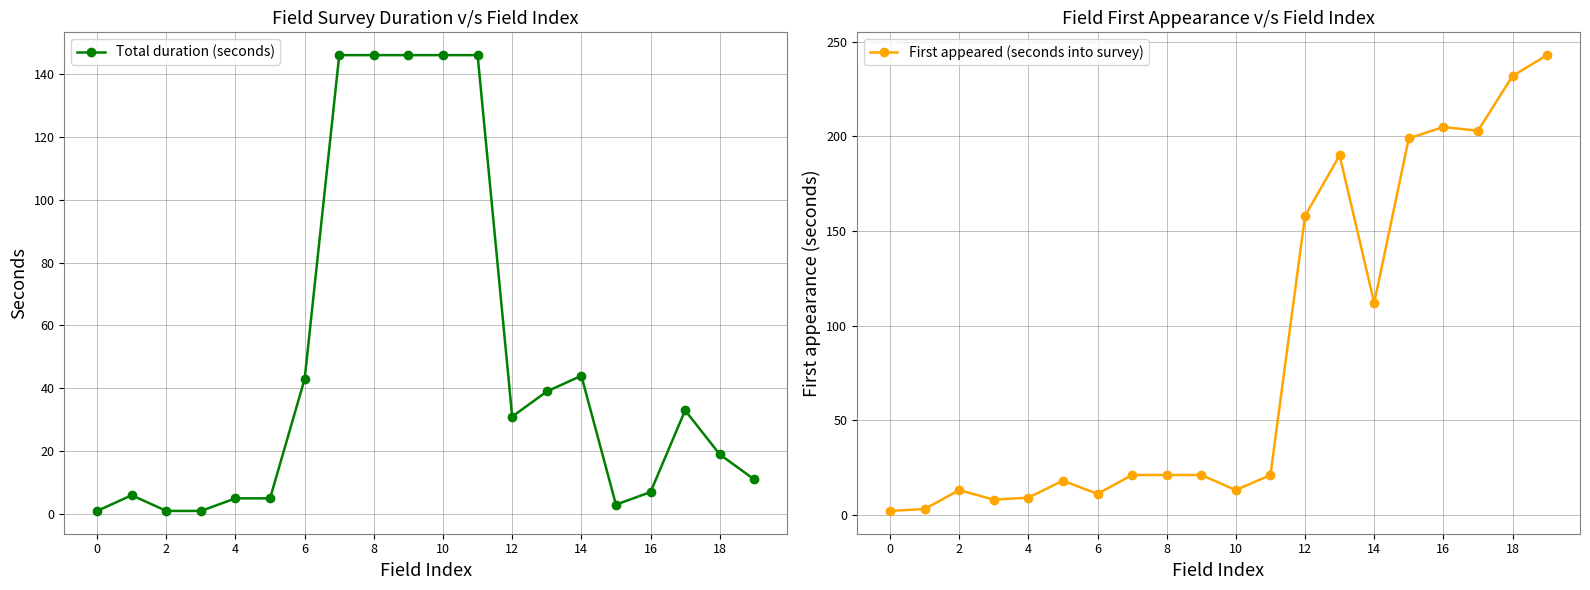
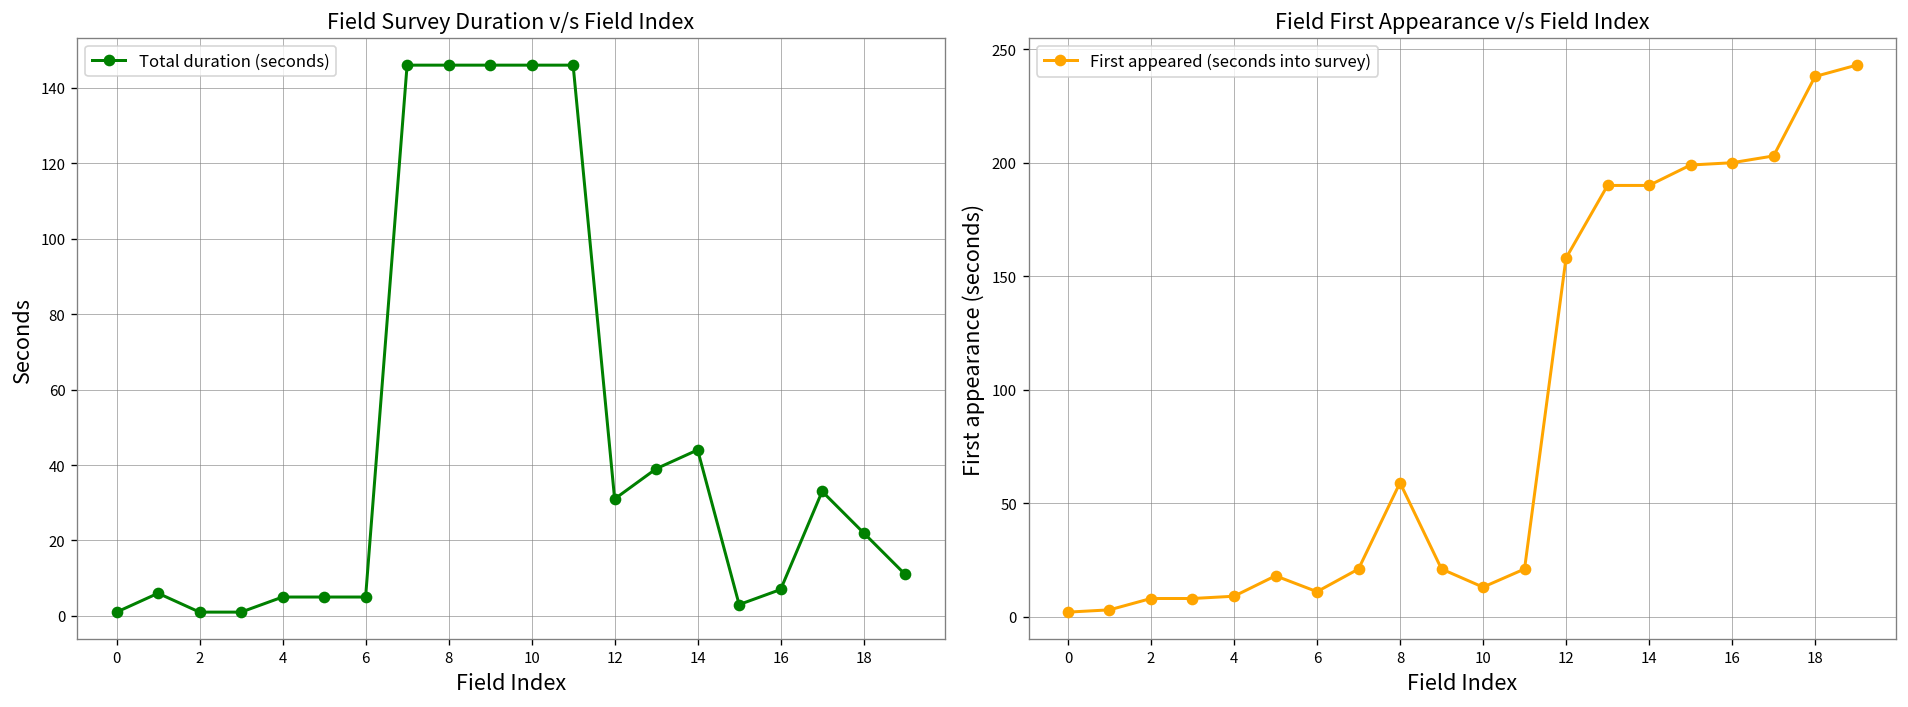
Field Survey Duration v/s Field Index, 6: 43 -> 5
Field Survey Duration v/s Field Index, 18: 19 -> 22
Field First Appearance v/s Field Index, 2: 13 -> 8
Field First Appearance v/s Field Index, 8: 21 -> 59
Field First Appearance v/s Field Index, 14: 112 -> 190
Field First Appearance v/s Field Index, 16: 205 -> 200
Field First Appearance v/s Field Index, 18: 232 -> 238
